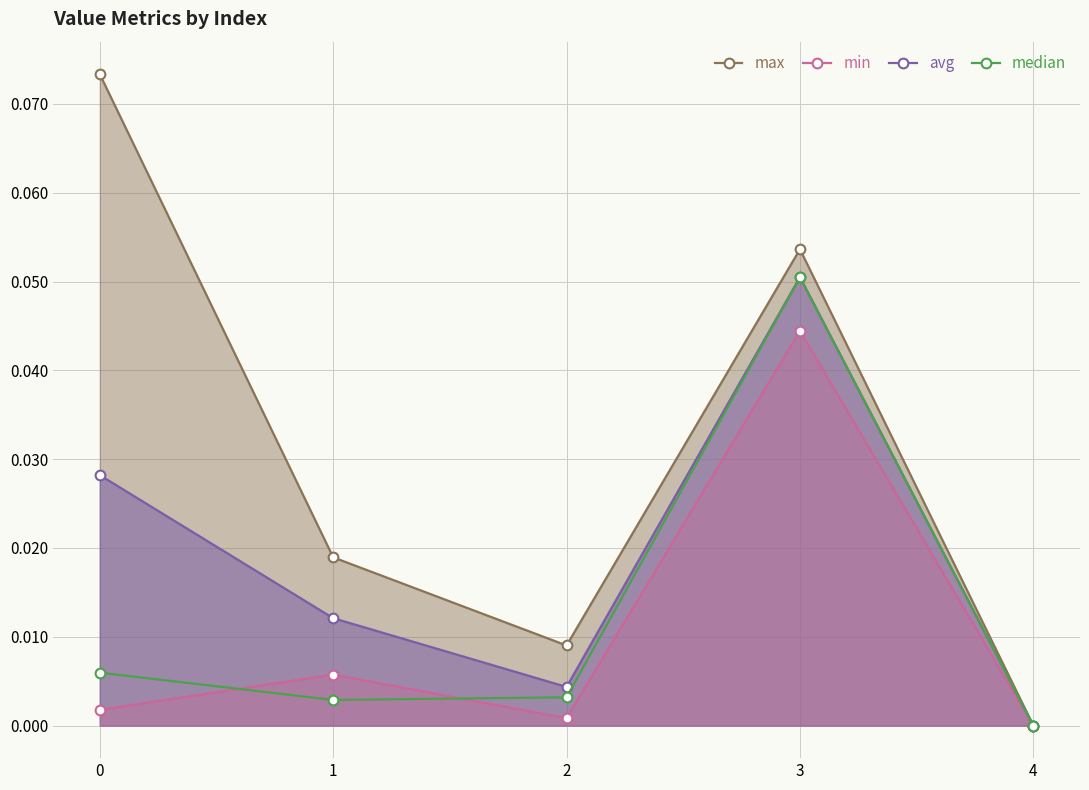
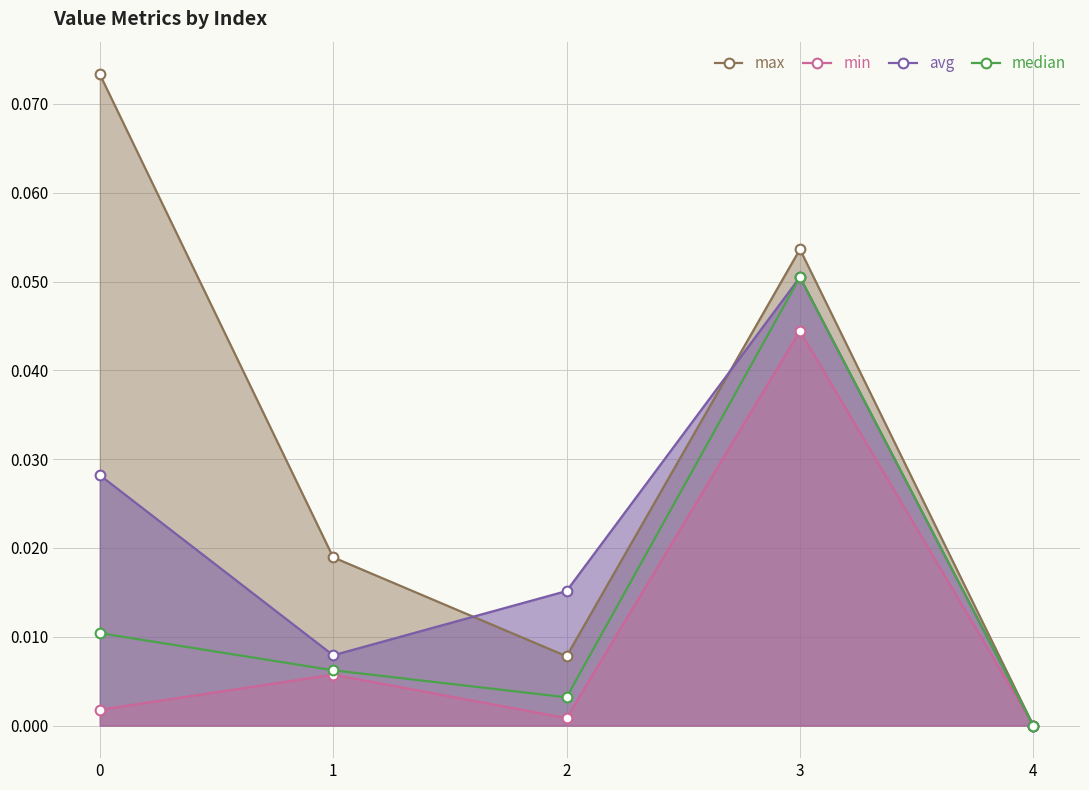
median, 0: 0.006 -> 0.010
avg, 1: 0.012 -> 0.008
median, 1: 0.003 -> 0.006
max, 2: 0.009 -> 0.008
avg, 2: 0.004 -> 0.015
